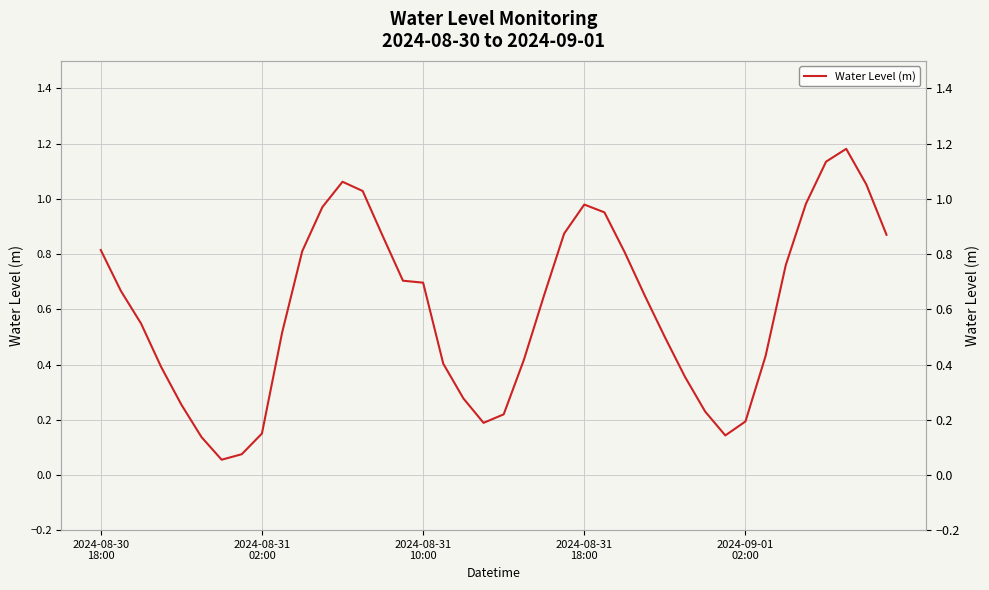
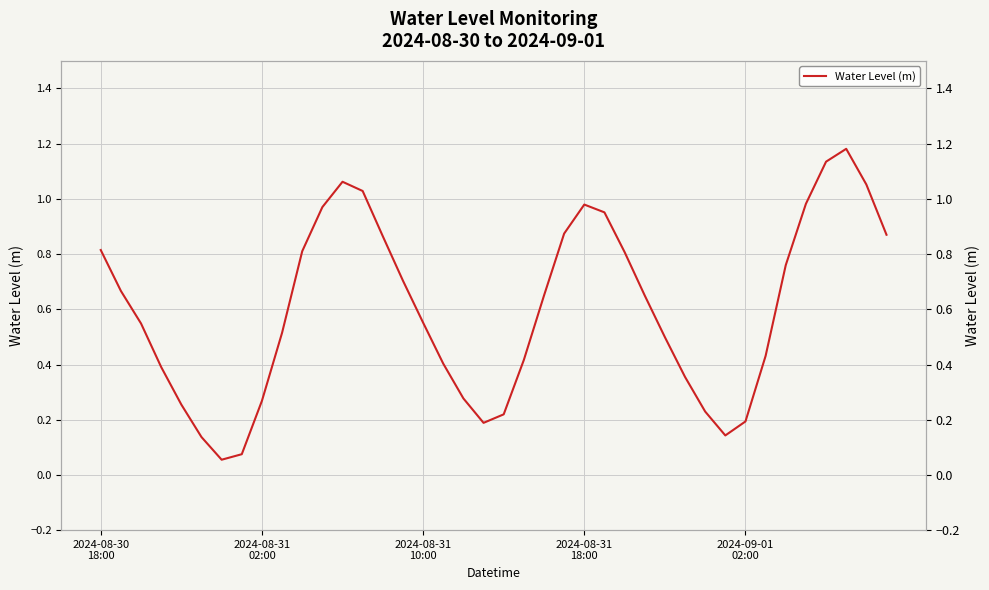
2024-08-31 02:00: 0.15 -> 0.27
2024-08-31 10:00: 0.70 -> 0.55
